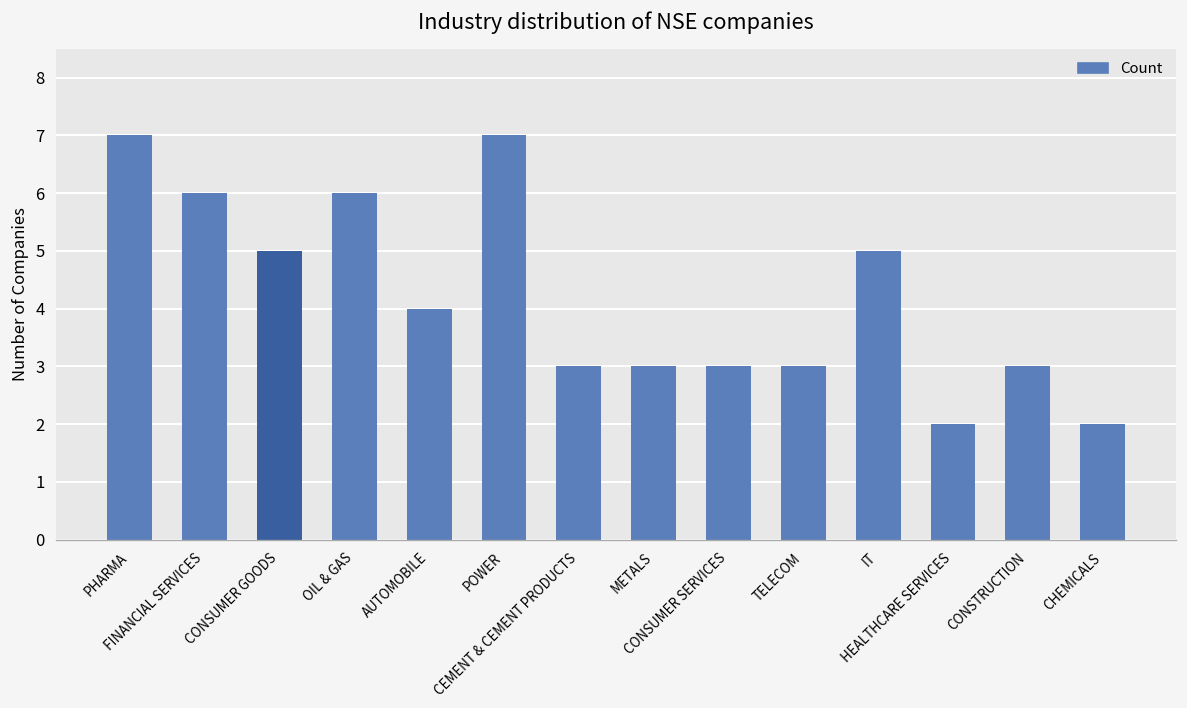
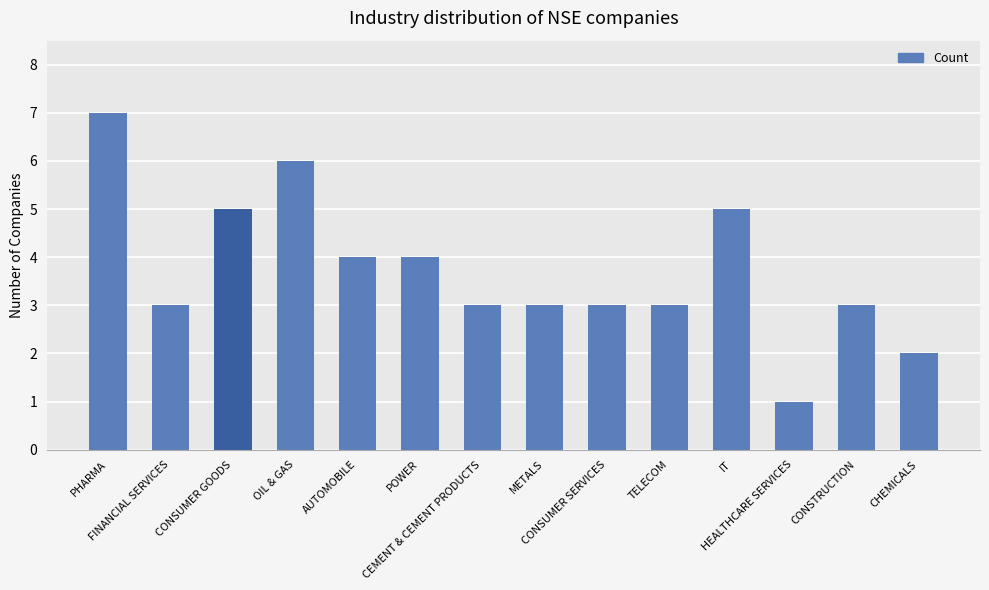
FINANCIAL SERVICES: 6 -> 3
POWER: 7 -> 4
HEALTHCARE SERVICES: 2 -> 1
